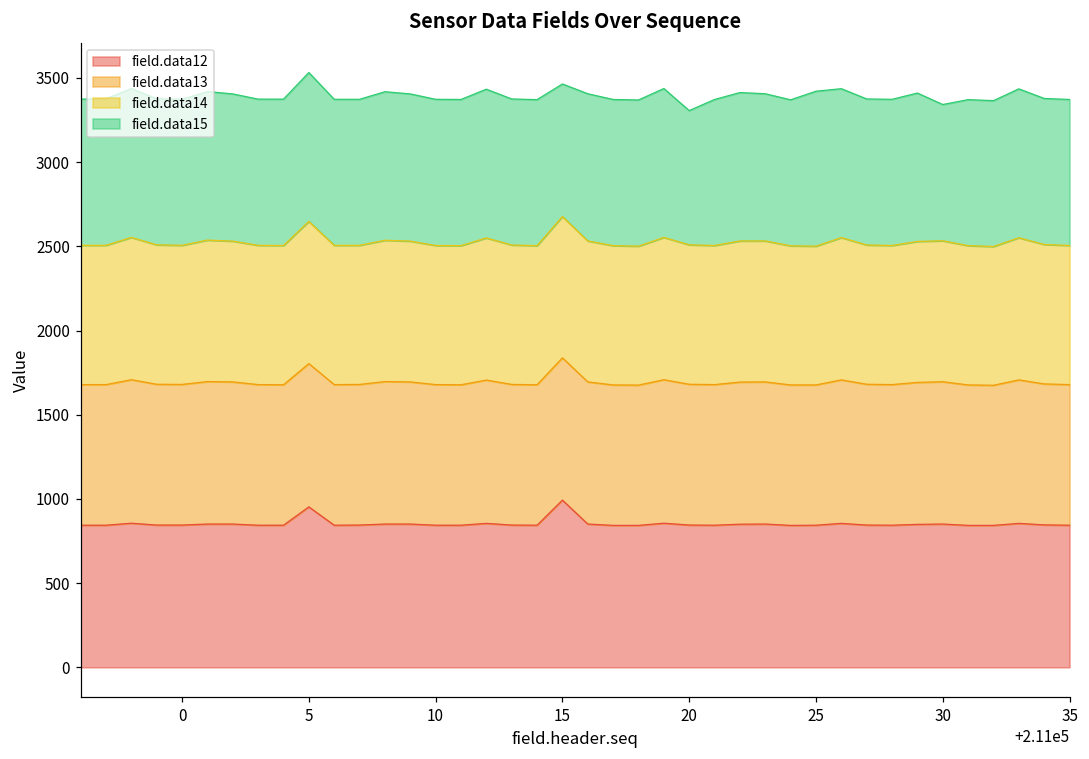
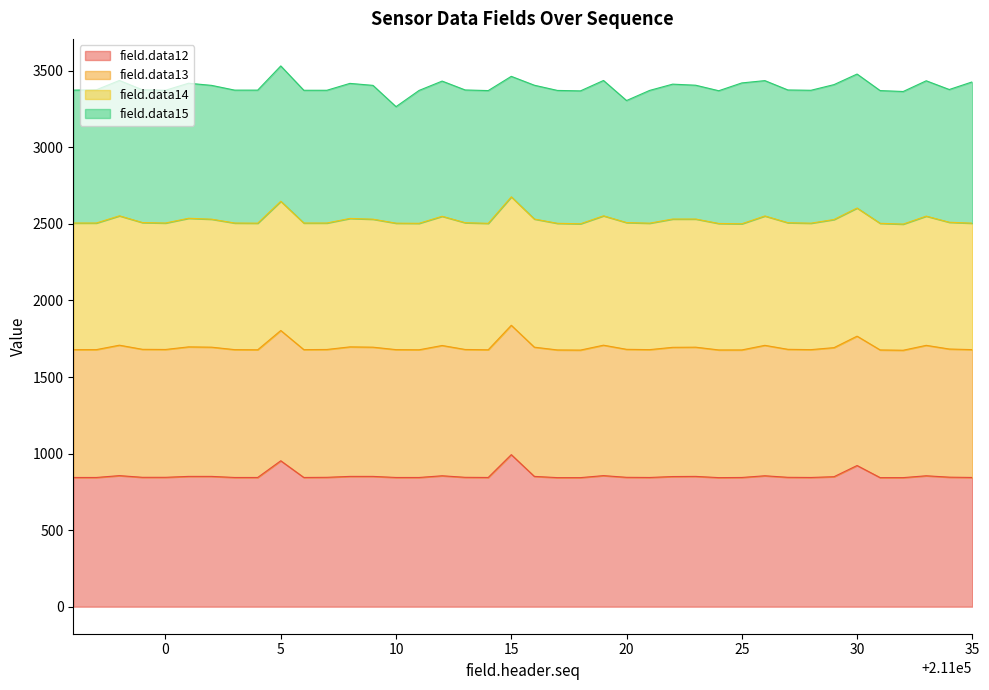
field.data15, 10: 870 -> 760
field.data12, 30: 850 -> 920
field.data15, 30: 810 -> 880
field.data15, 35: 870 -> 920
